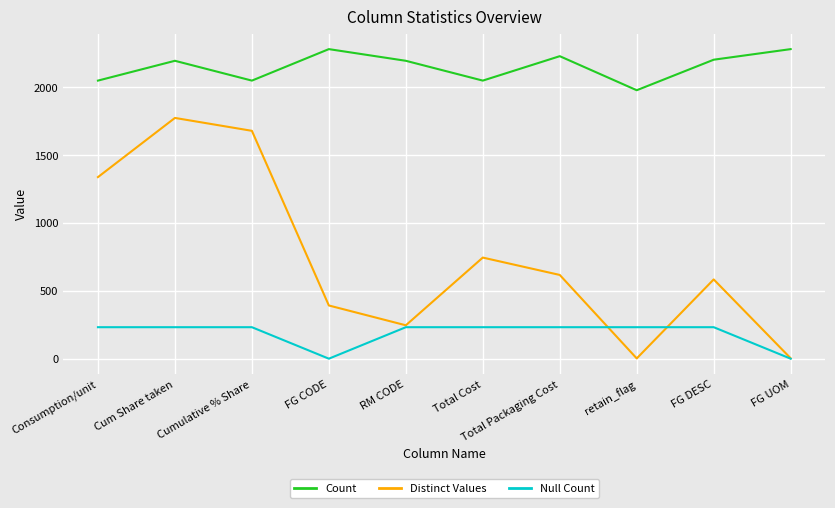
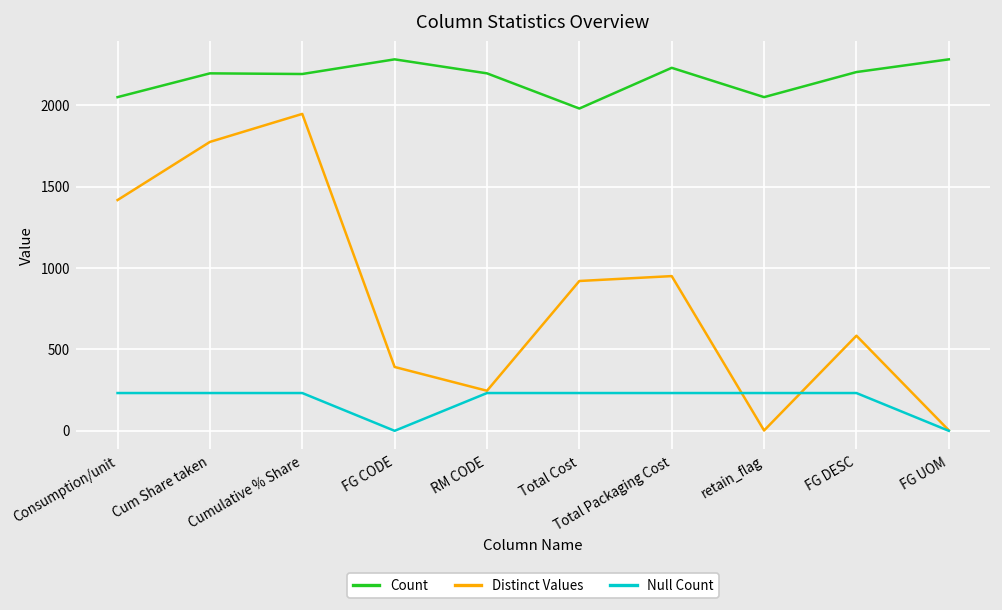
Distinct Values, Consumption/unit: 1340 -> 1420
Count, Cumulative % Share: 2050 -> 2190
Distinct Values, Cumulative % Share: 1680 -> 1950
Count, Total Cost: 2050 -> 1980
Distinct Values, Total Cost: 750 -> 920
Distinct Values, Total Packaging Cost: 620 -> 950
Count, retain_flag: 1980 -> 2050
